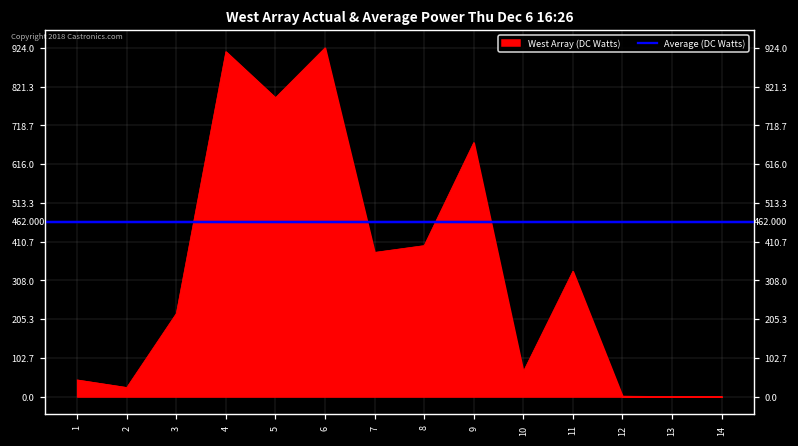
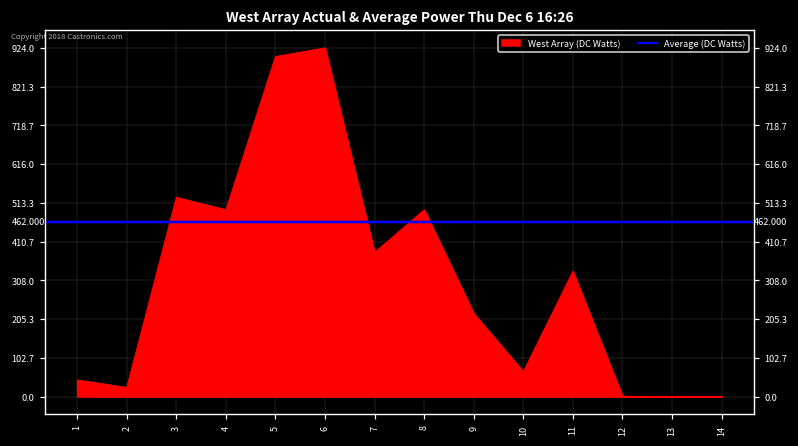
3: 220 -> 530
4: 910 -> 500
5: 790 -> 900
8: 400 -> 500
9: 670 -> 220
